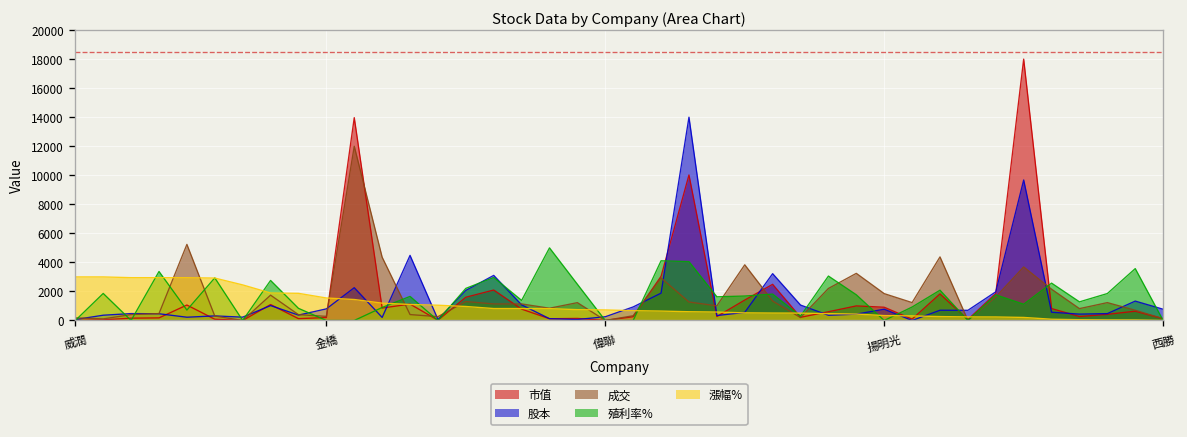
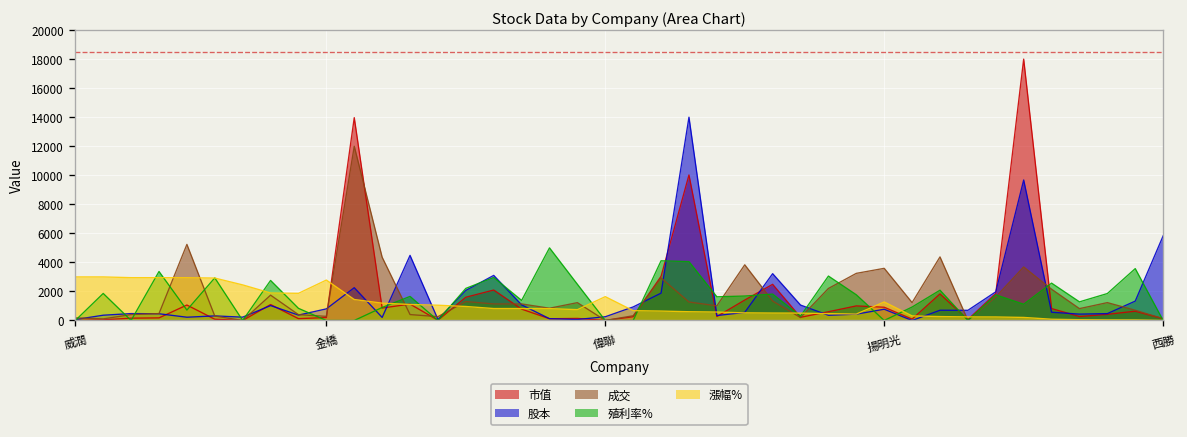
漲幅%, 金橋: 1600 -> 2800
漲幅%, 偉聯: 700 -> 1600
成交, 揚明光: 1800 -> 3600
漲幅%, 揚明光: 300 -> 1300
股本, 西勝: 800 -> 5800
